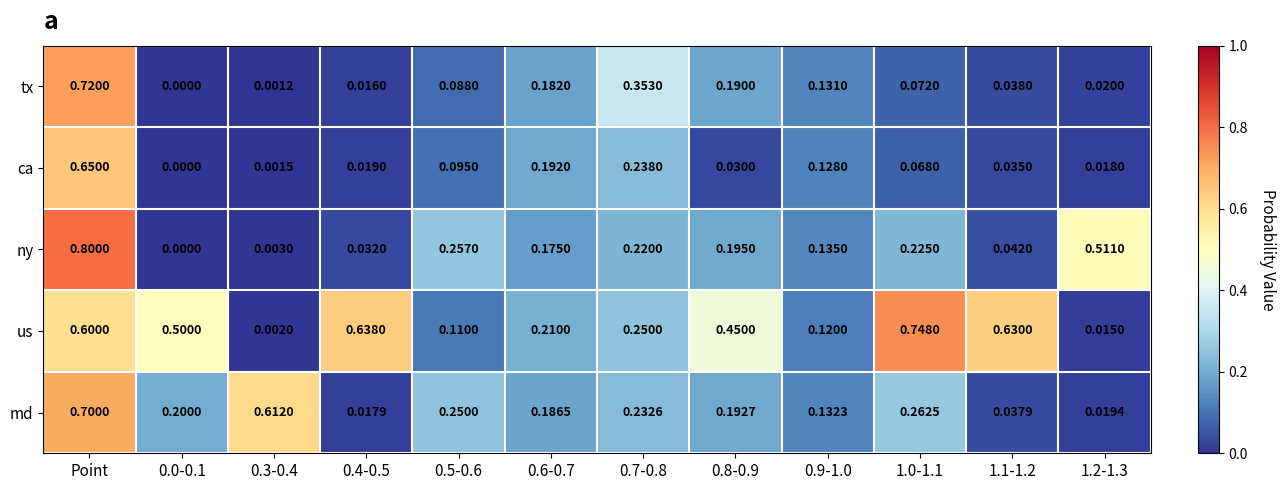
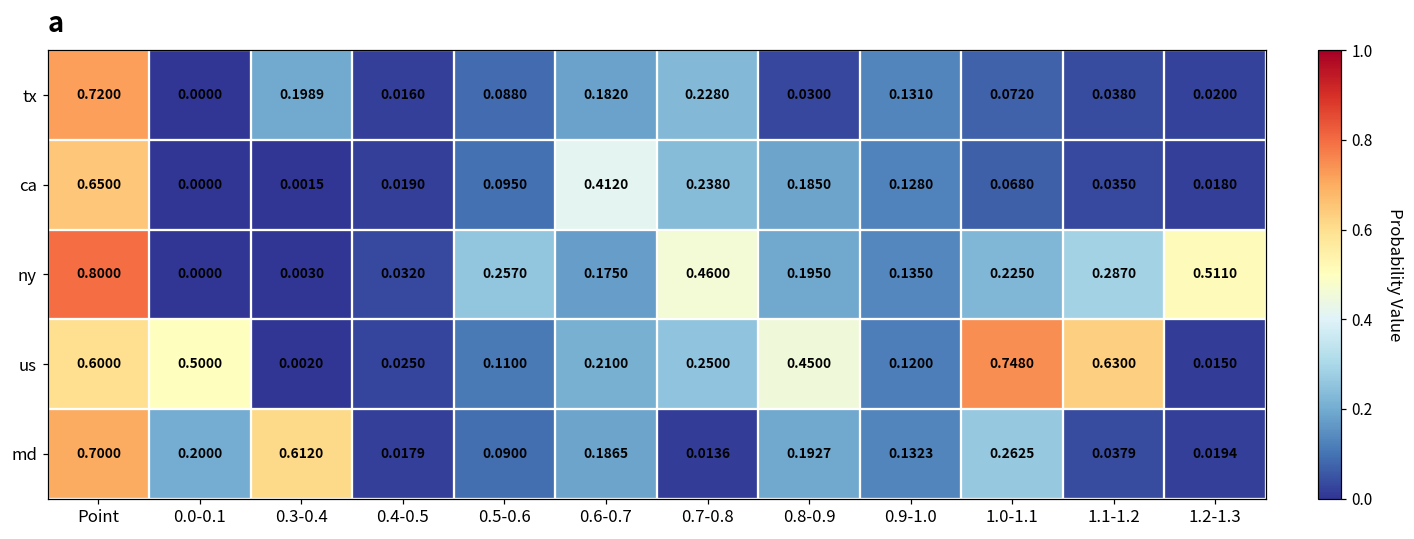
tx, 0.3-0.4: 0.0012 -> 0.1989
tx, 0.7-0.8: 0.3530 -> 0.2280
tx, 0.8-0.9: 0.1900 -> 0.0300
ca, 0.6-0.7: 0.1920 -> 0.4120
ca, 0.8-0.9: 0.0300 -> 0.1850
ny, 0.7-0.8: 0.2200 -> 0.4600
ny, 1.1-1.2: 0.0420 -> 0.2870
us, 0.4-0.5: 0.6380 -> 0.0250
md, 0.5-0.6: 0.2500 -> 0.0900
md, 0.7-0.8: 0.2326 -> 0.0136
